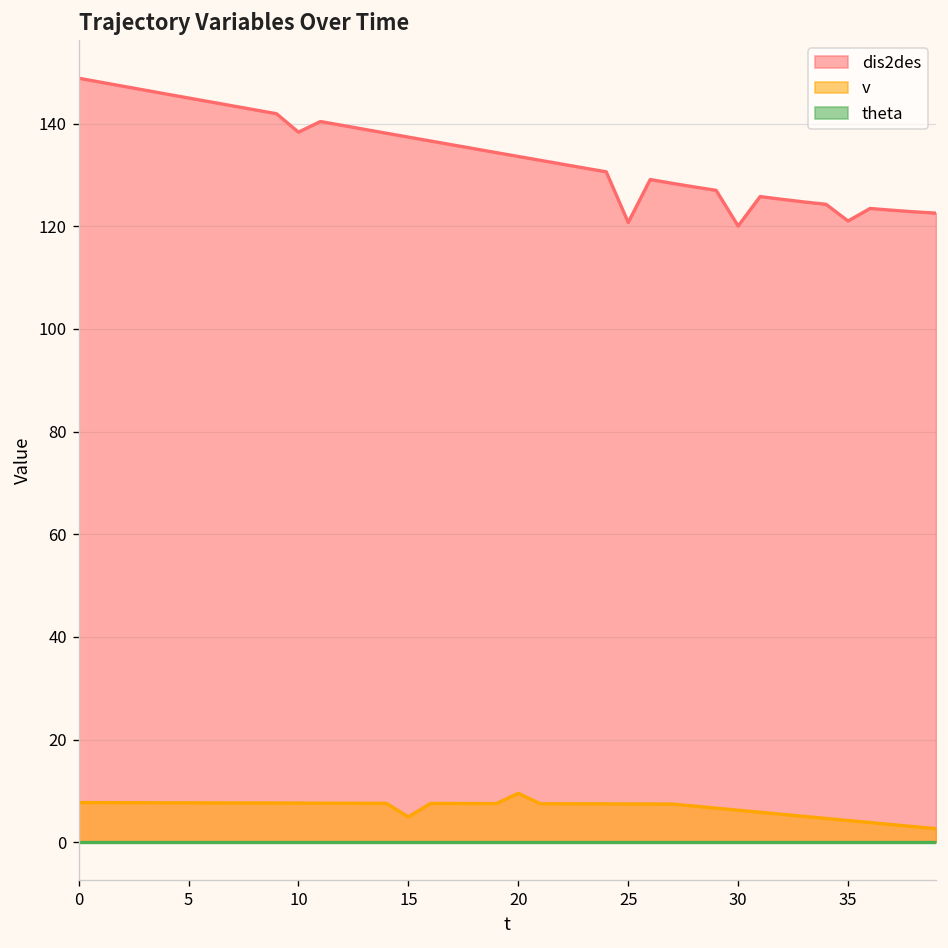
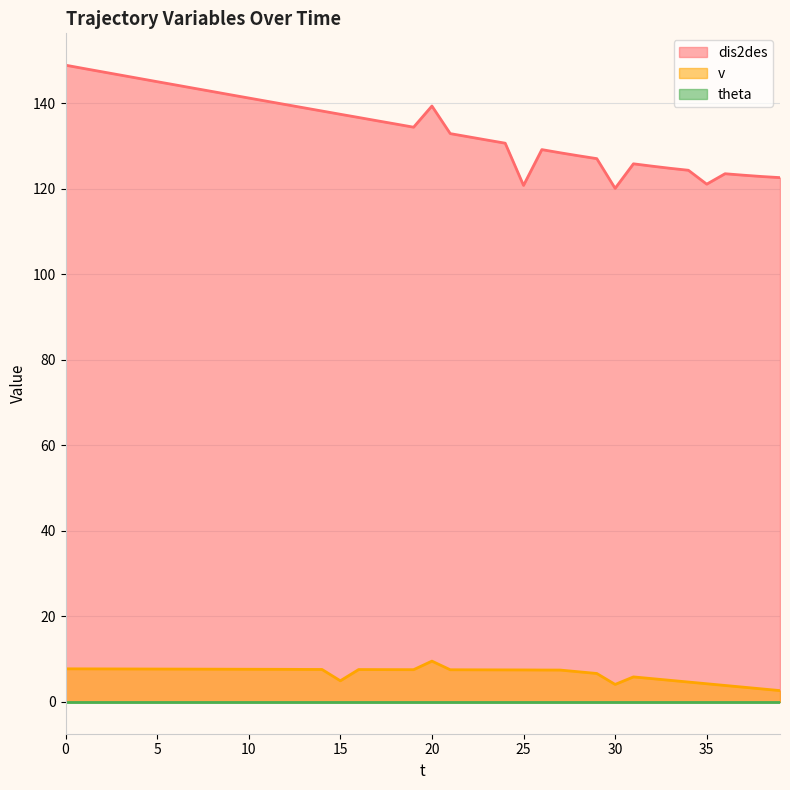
dis2des, 10: 138 -> 141
dis2des, 20: 134 -> 139
v, 30: 6 -> 4
